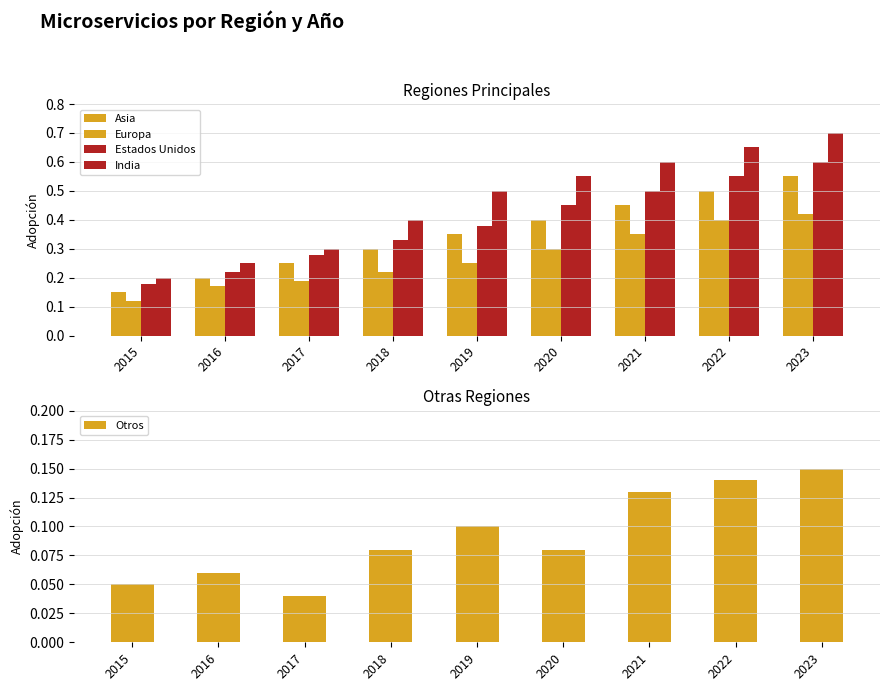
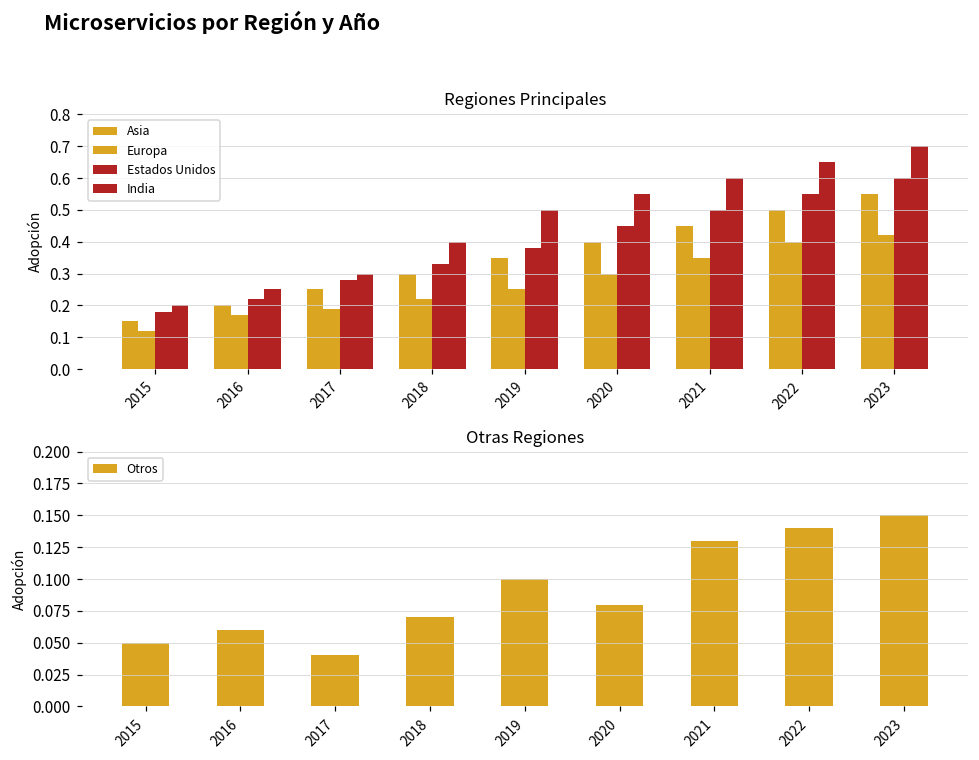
Otras Regiones, 2018: 0.08 -> 0.07
